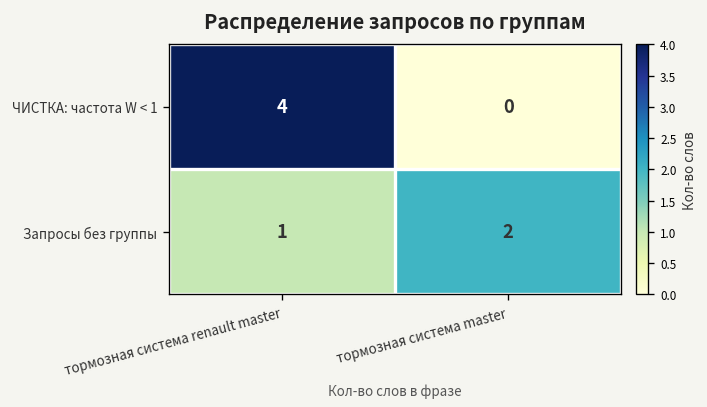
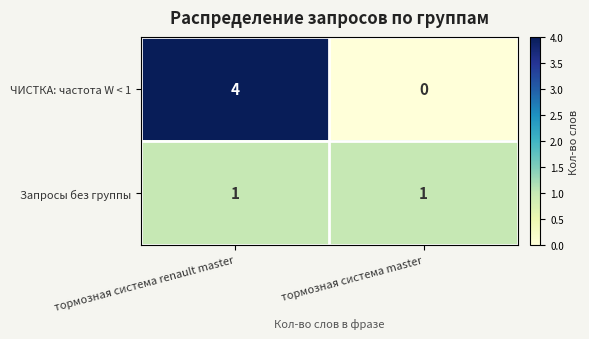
Запросы без группы, тормозная система master: 2 -> 1
